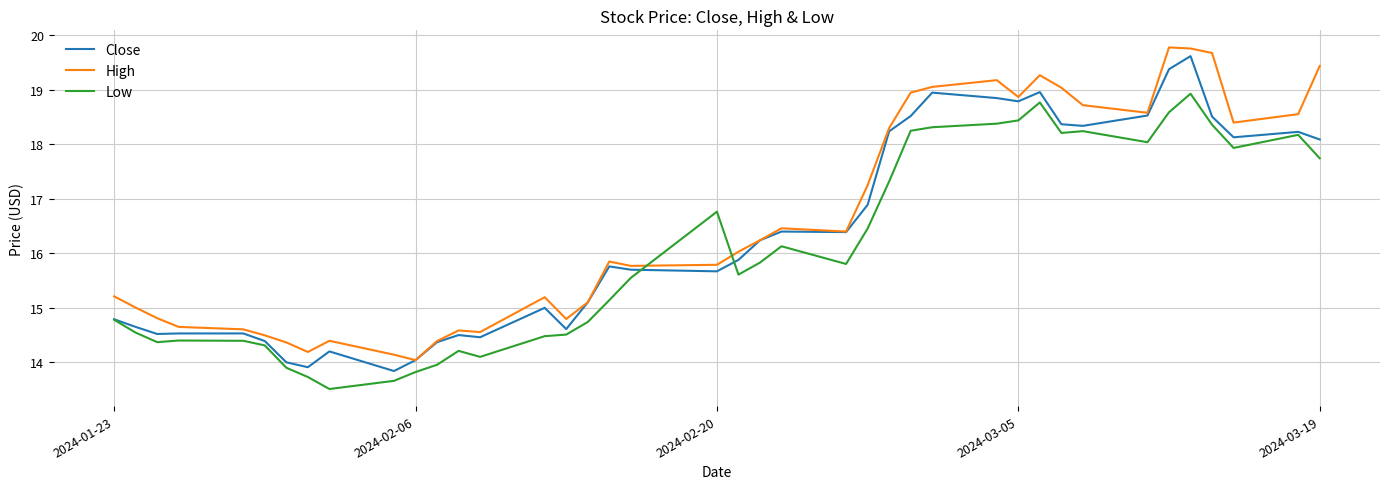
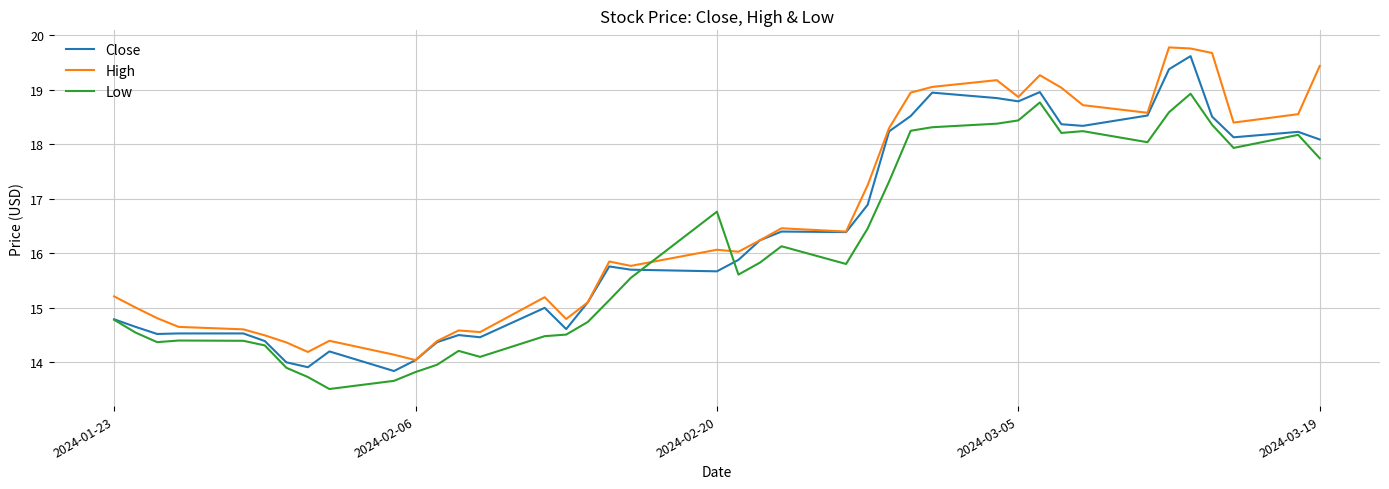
High, 2024-02-20: 15.8 -> 16.1
